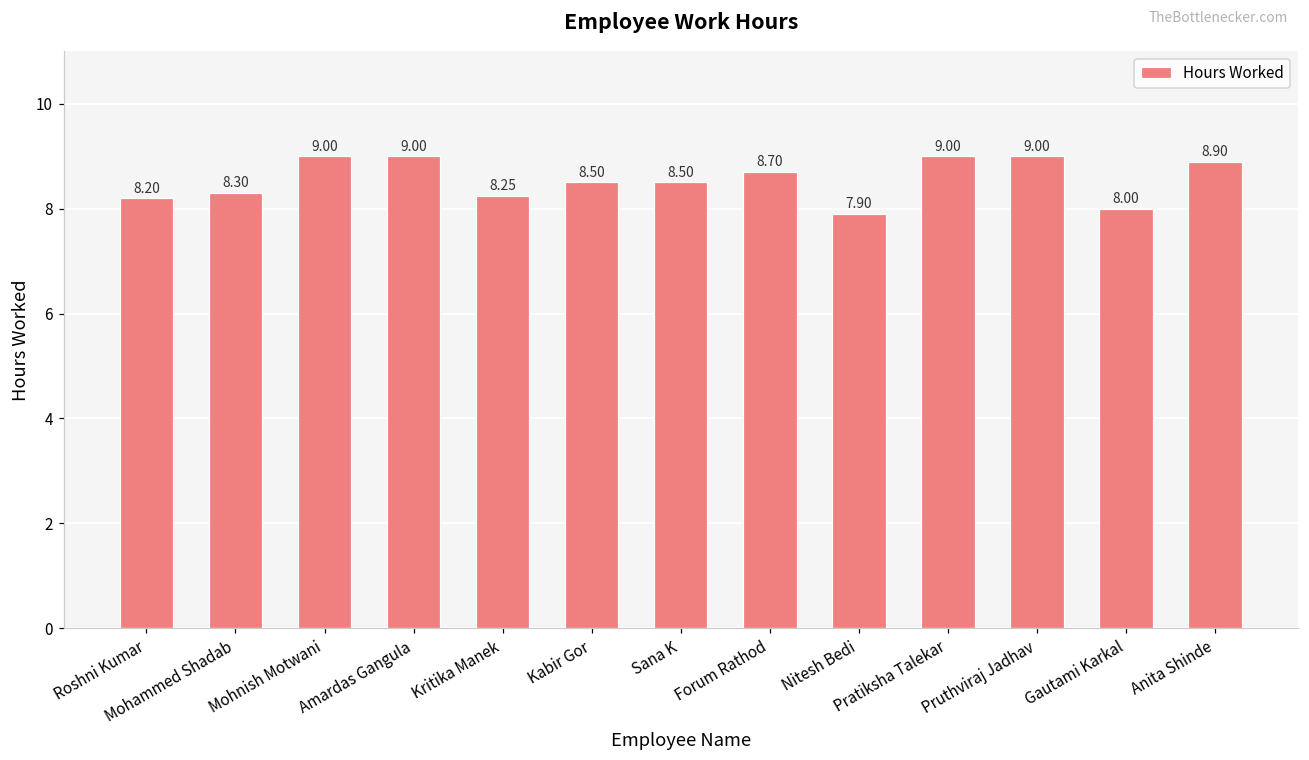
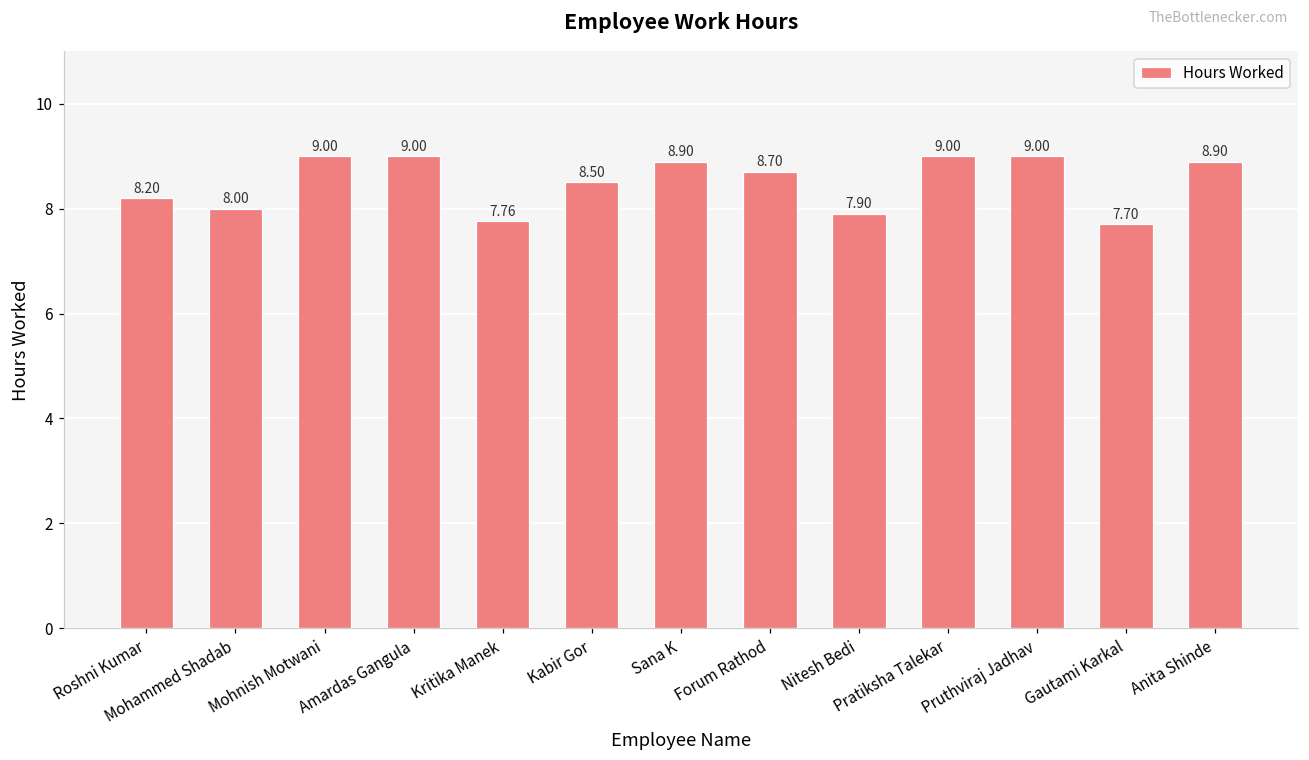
Mohammed Shadab: 8.30 -> 8.00
Kritika Manek: 8.25 -> 7.76
Sana K: 8.50 -> 8.90
Gautami Karkal: 8.00 -> 7.70
